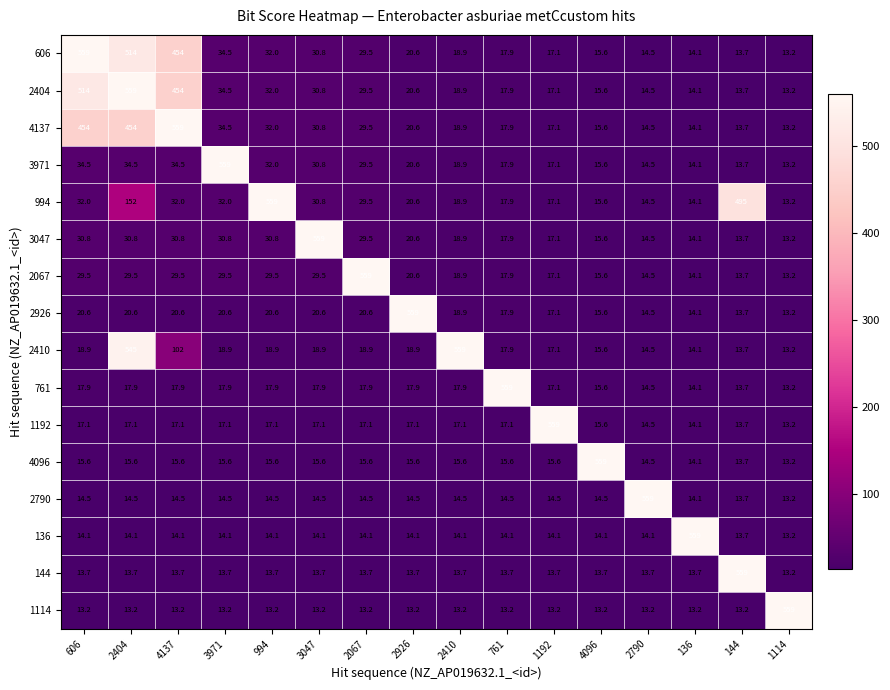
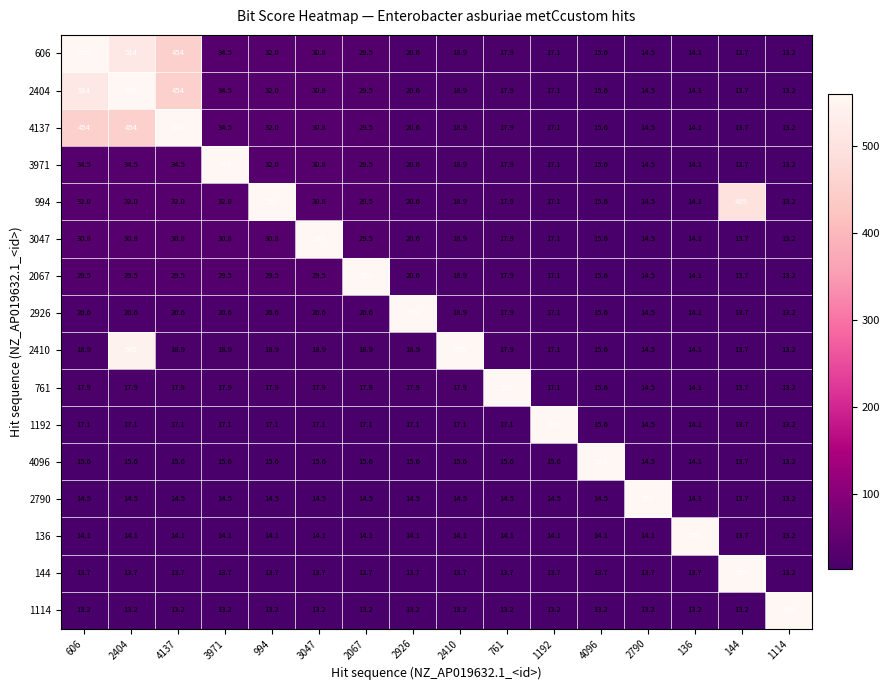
994, 2404: 152 -> 32.0
2410, 4137: 102 -> 18.9
